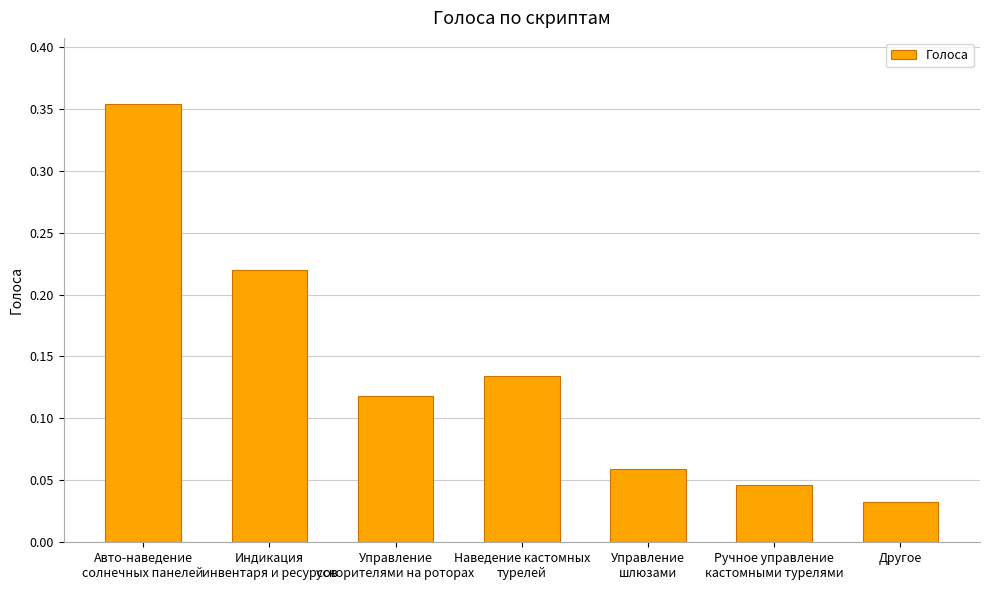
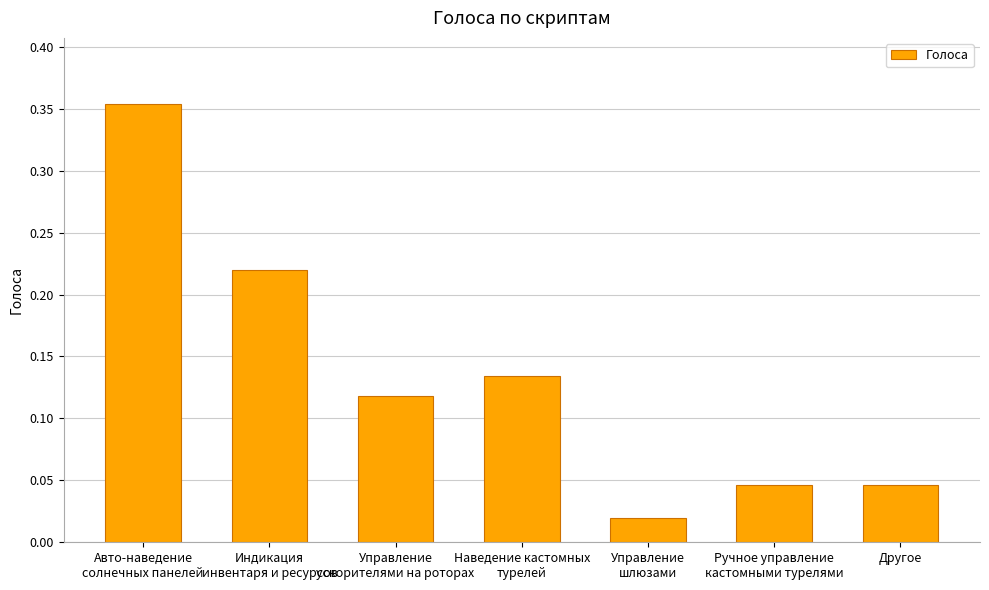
Управление шлюзами: 0.059 -> 0.020
Другое: 0.033 -> 0.046
